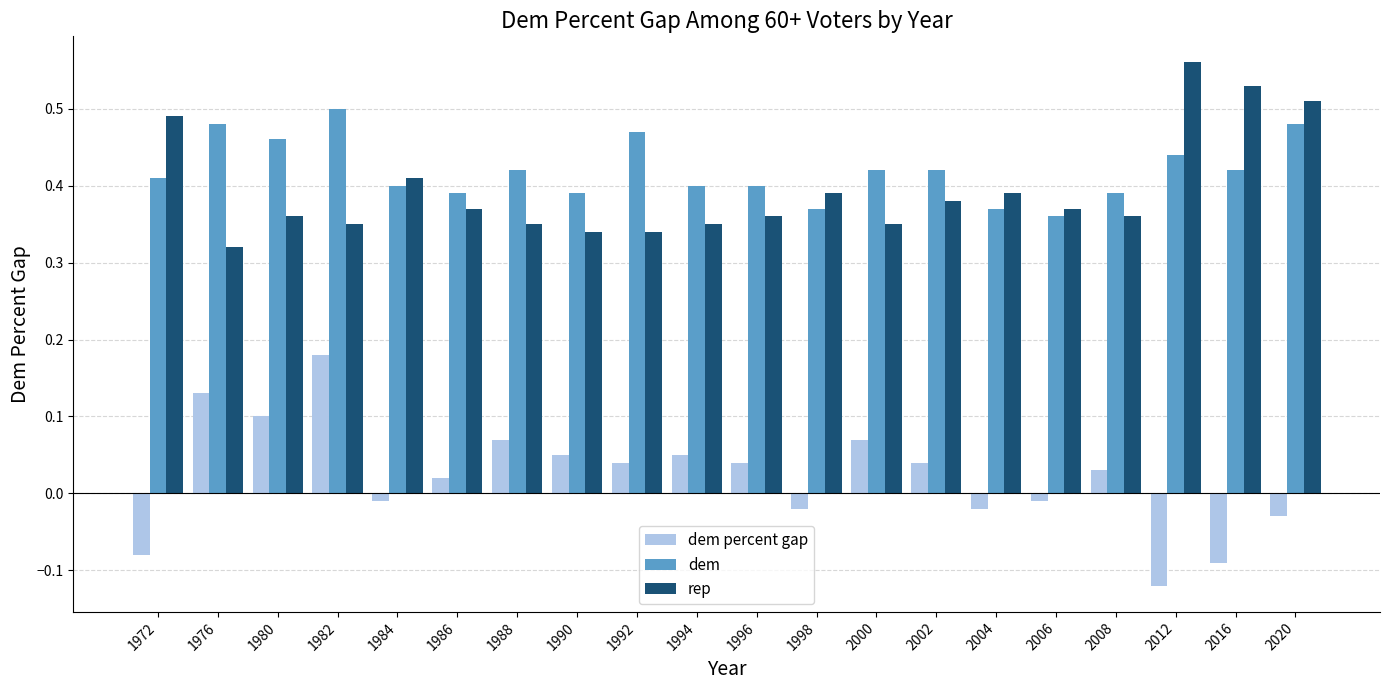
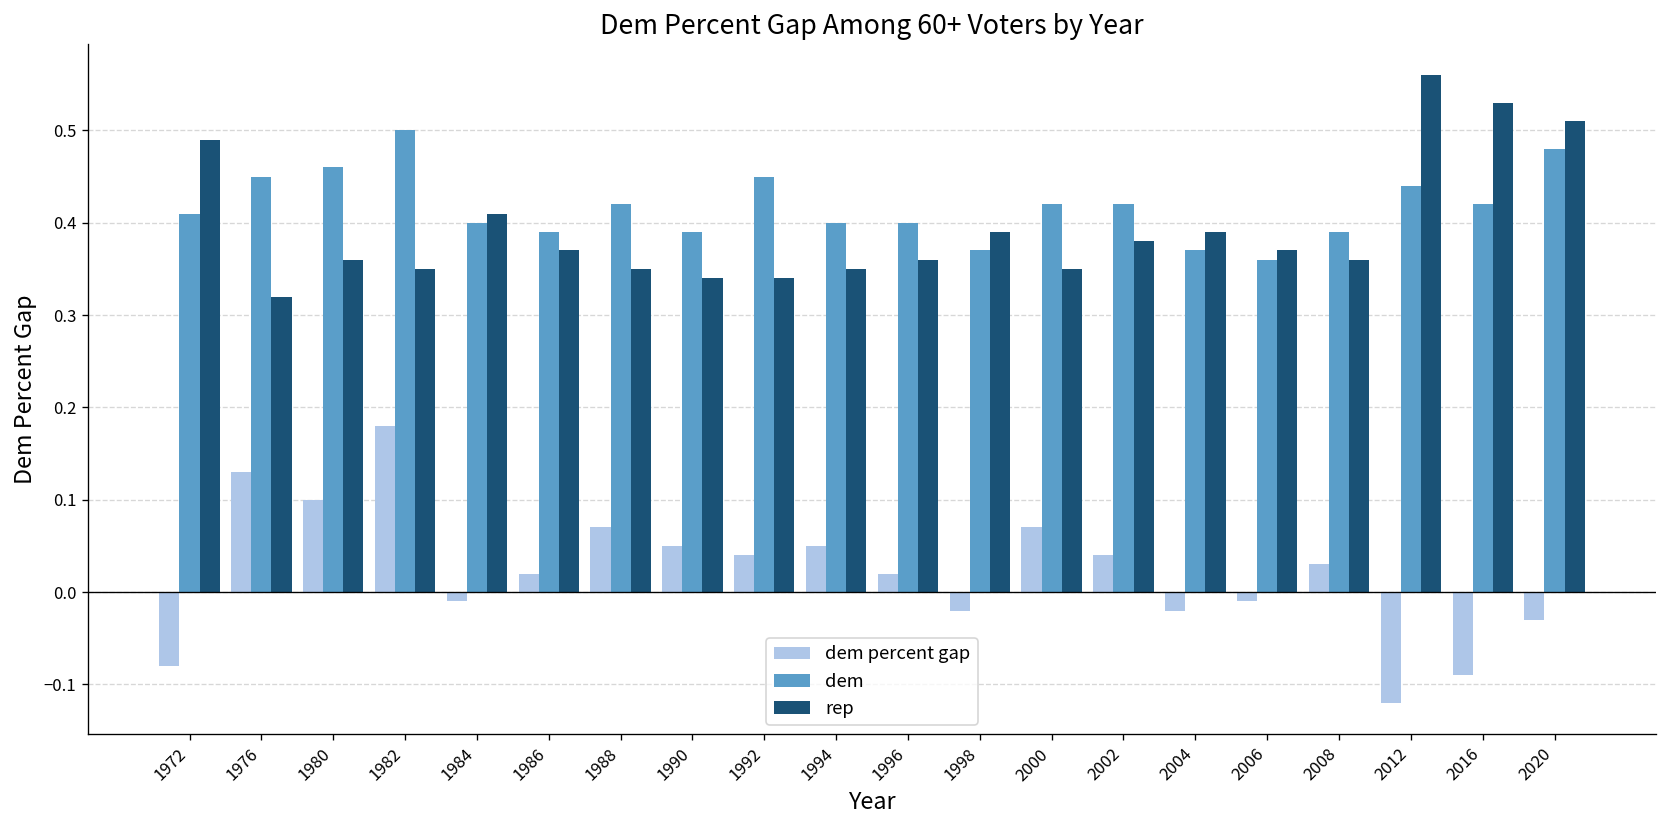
dem, 1976: 0.48 -> 0.45
dem, 1992: 0.47 -> 0.45
dem percent gap, 1996: 0.04 -> 0.02
